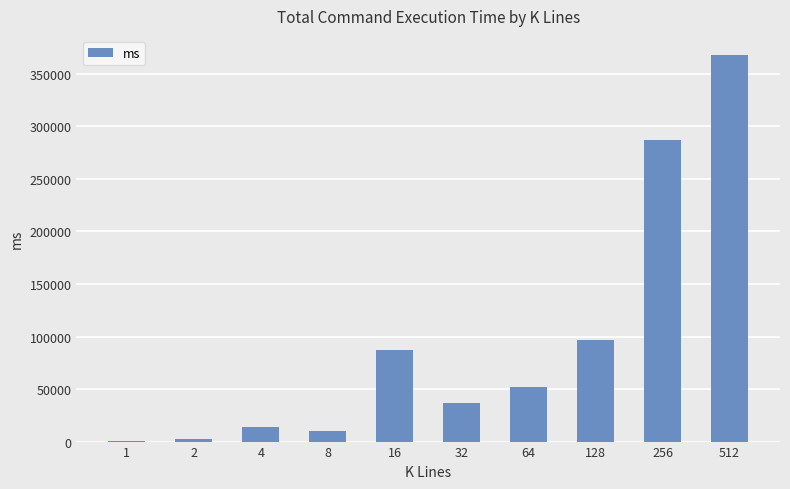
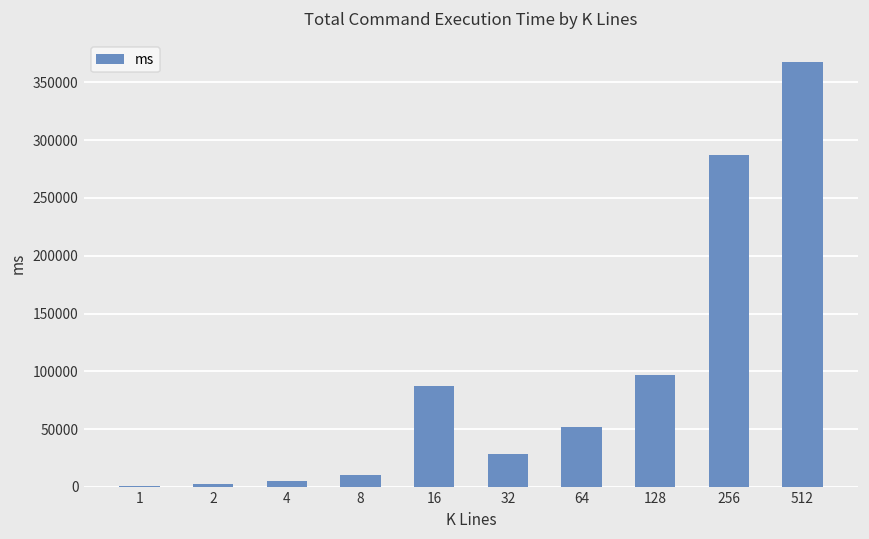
4: 14000 -> 5000
32: 37000 -> 28000
